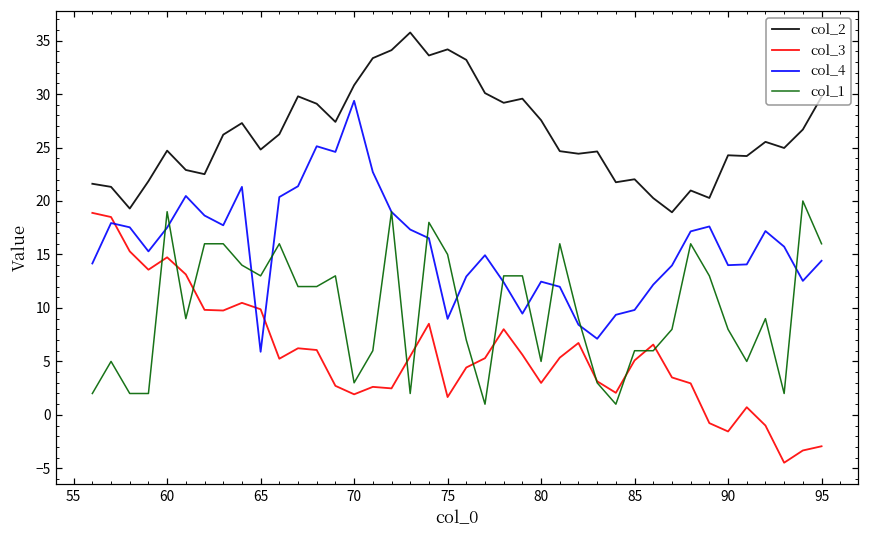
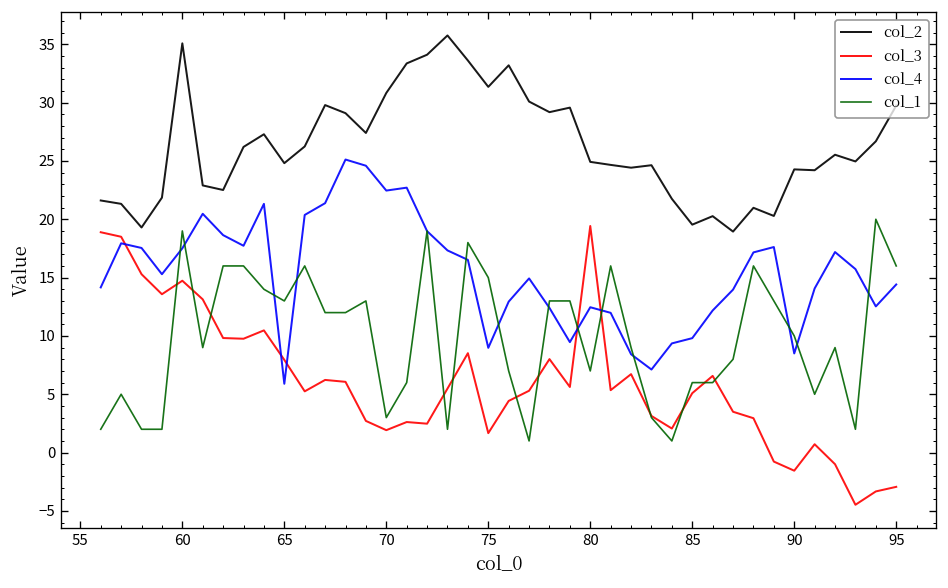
col_2, 60: 25 -> 35
col_3, 65: 10 -> 8
col_4, 70: 29 -> 22
col_2, 75: 34 -> 31
col_2, 80: 28 -> 25
col_3, 80: 3 -> 19
col_1, 80: 5 -> 7
col_2, 85: 22 -> 20
col_4, 90: 14 -> 9
col_1, 90: 8 -> 10
